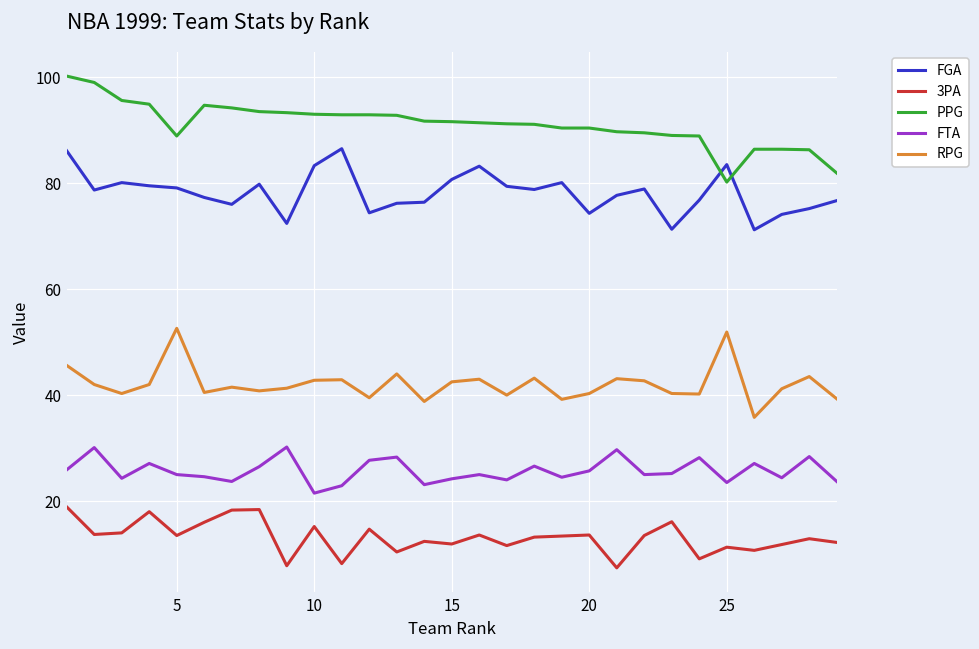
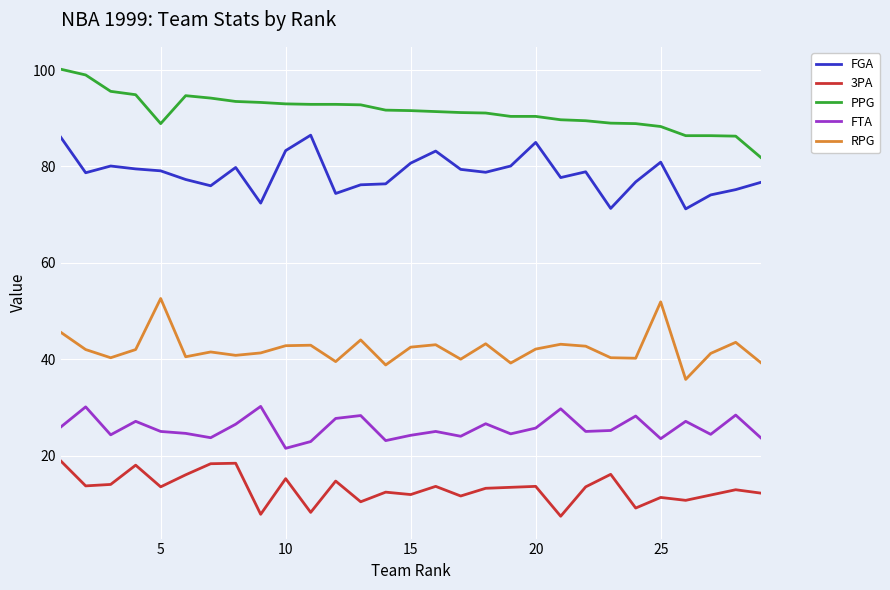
FGA, 20: 74 -> 85
RPG, 20: 40 -> 42
FGA, 25: 84 -> 81
PPG, 25: 80 -> 88
